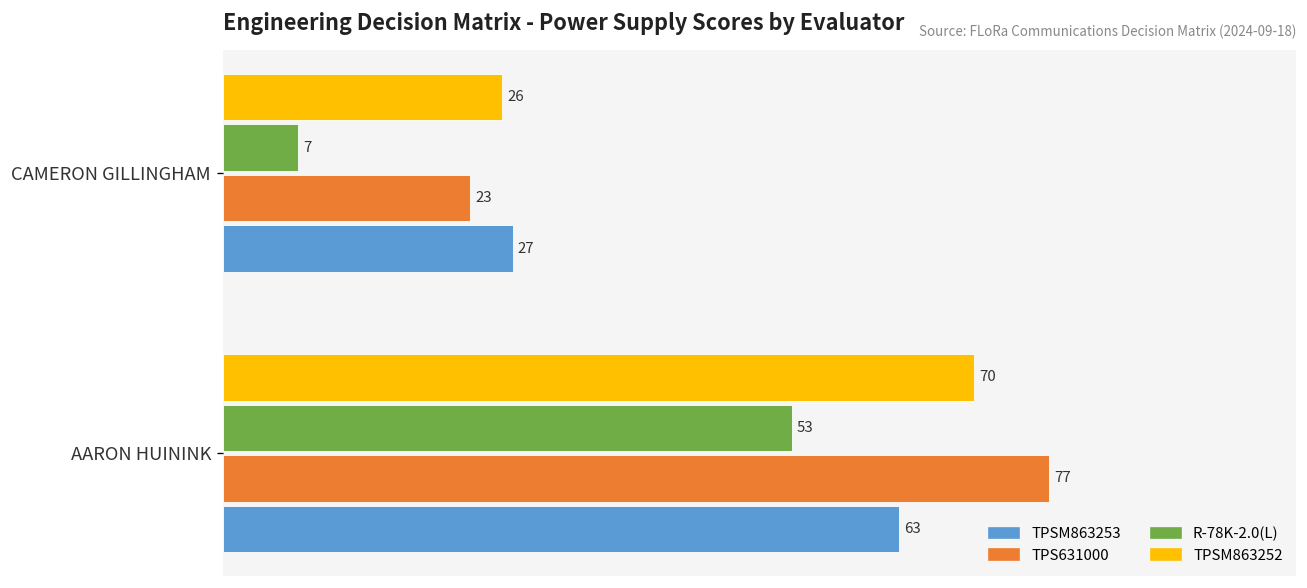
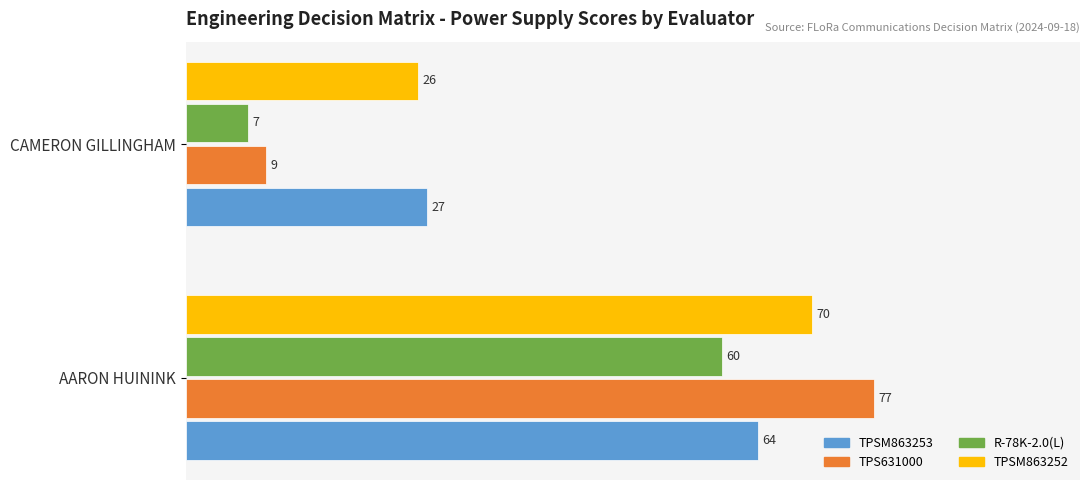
TPS631000, CAMERON GILLINGHAM: 23 -> 9
R-78K-2.0(L), AARON HUININK: 53 -> 60
TPSM863253, AARON HUININK: 63 -> 64
